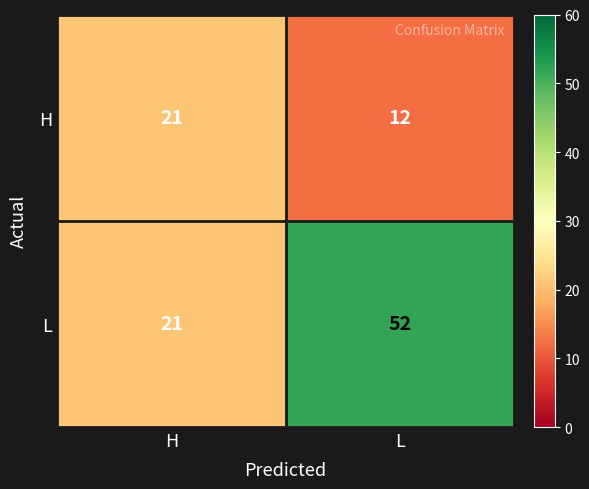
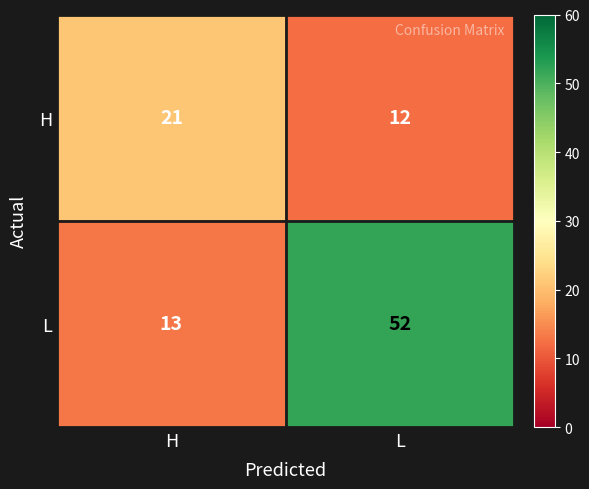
L, H: 21 -> 13
